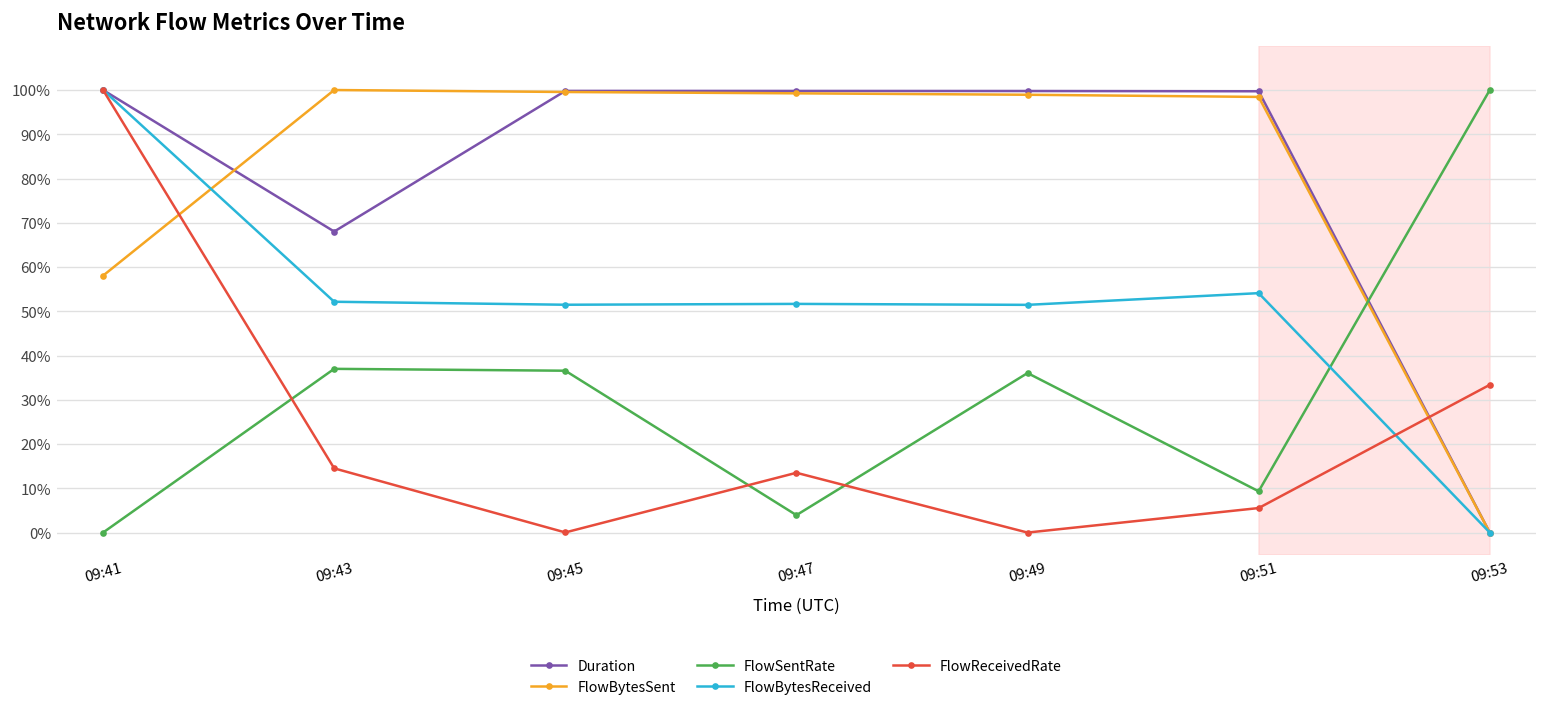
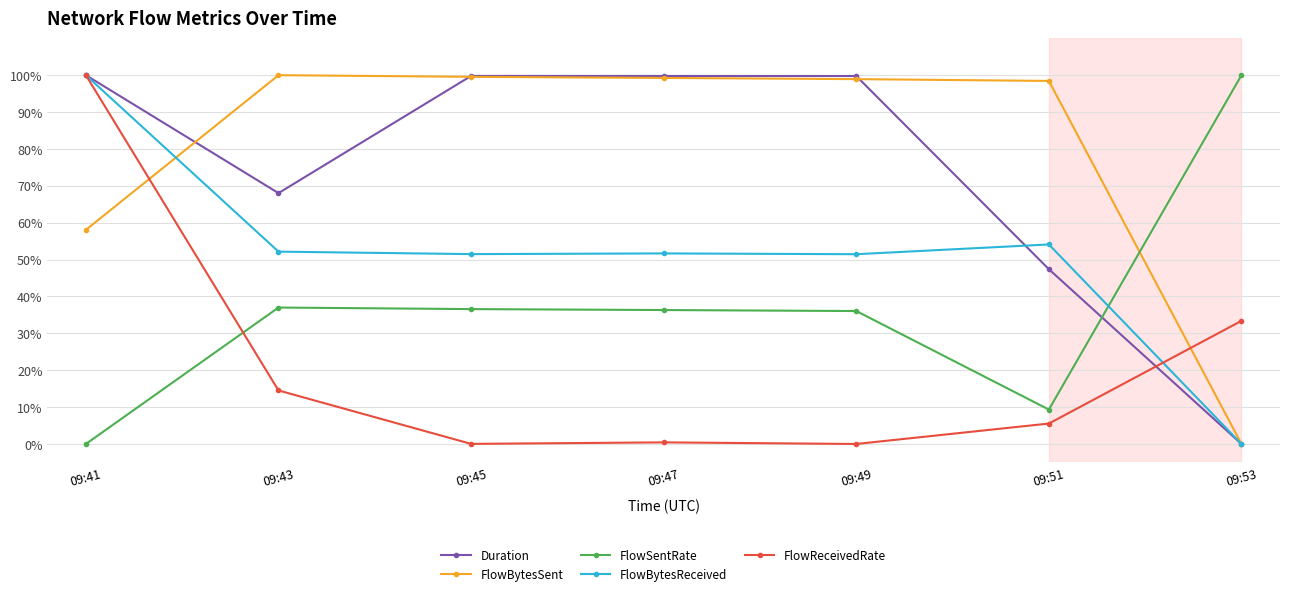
FlowSentRate, 09:47: 4% -> 36%
FlowReceivedRate, 09:47: 14% -> 0%
Duration, 09:51: 100% -> 47%
